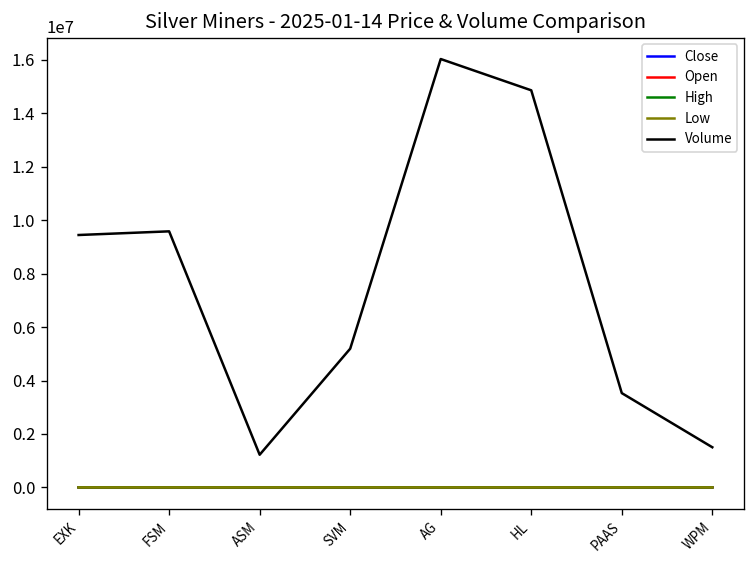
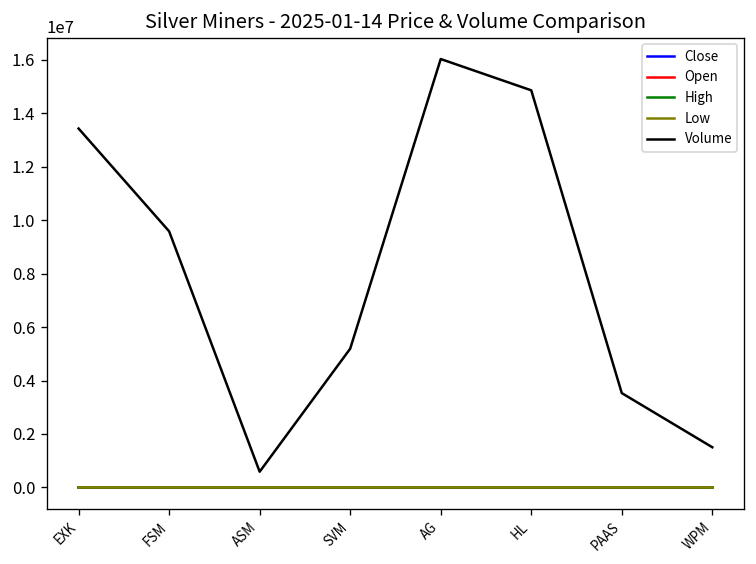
Volume, EXK: 9400000 -> 13400000
Volume, ASM: 1200000 -> 600000
